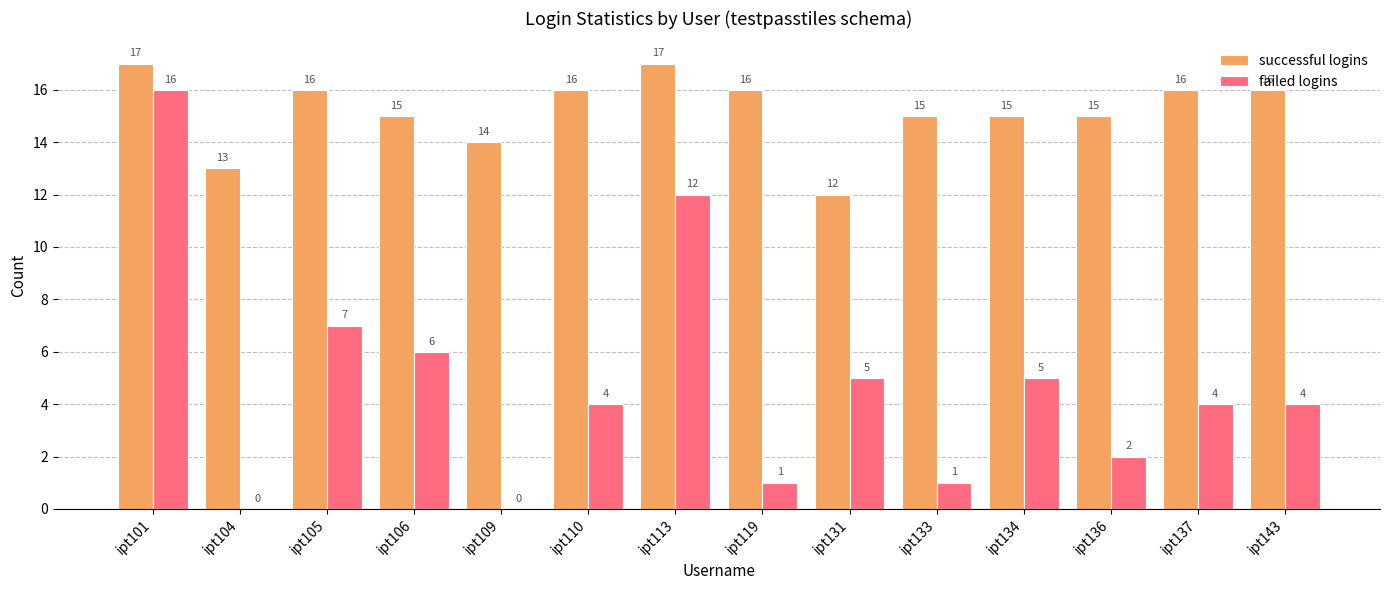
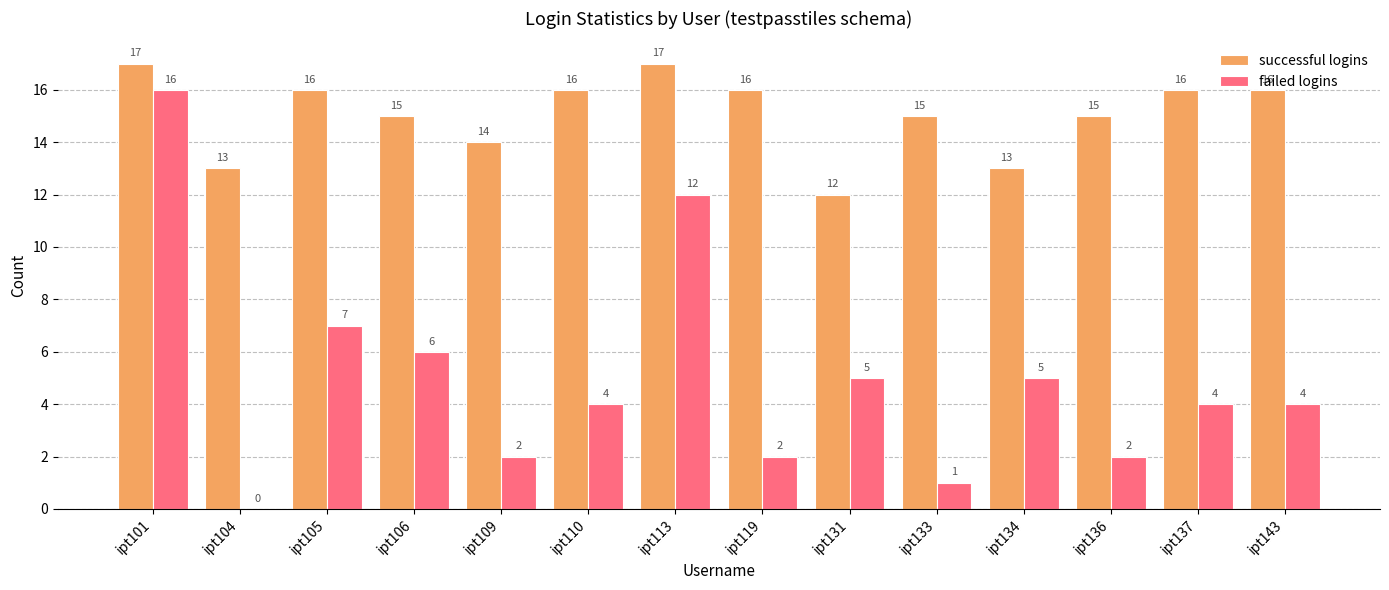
failed logins, ipt109: 0 -> 2
failed logins, ipt119: 1 -> 2
successful logins, ipt134: 15 -> 13
